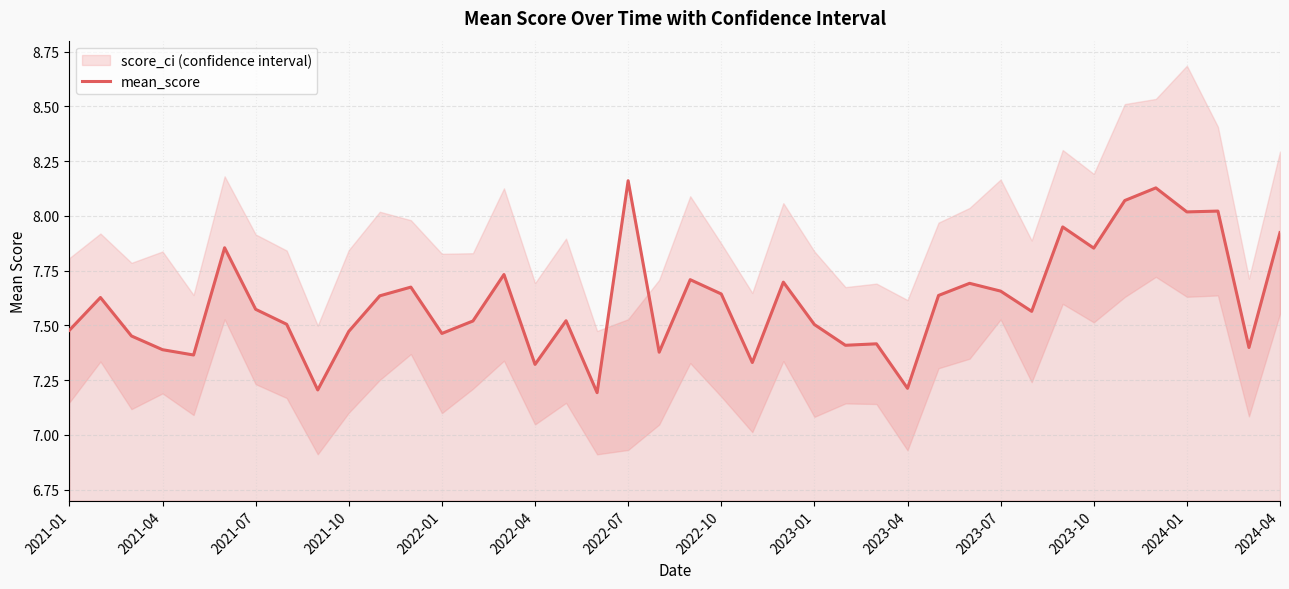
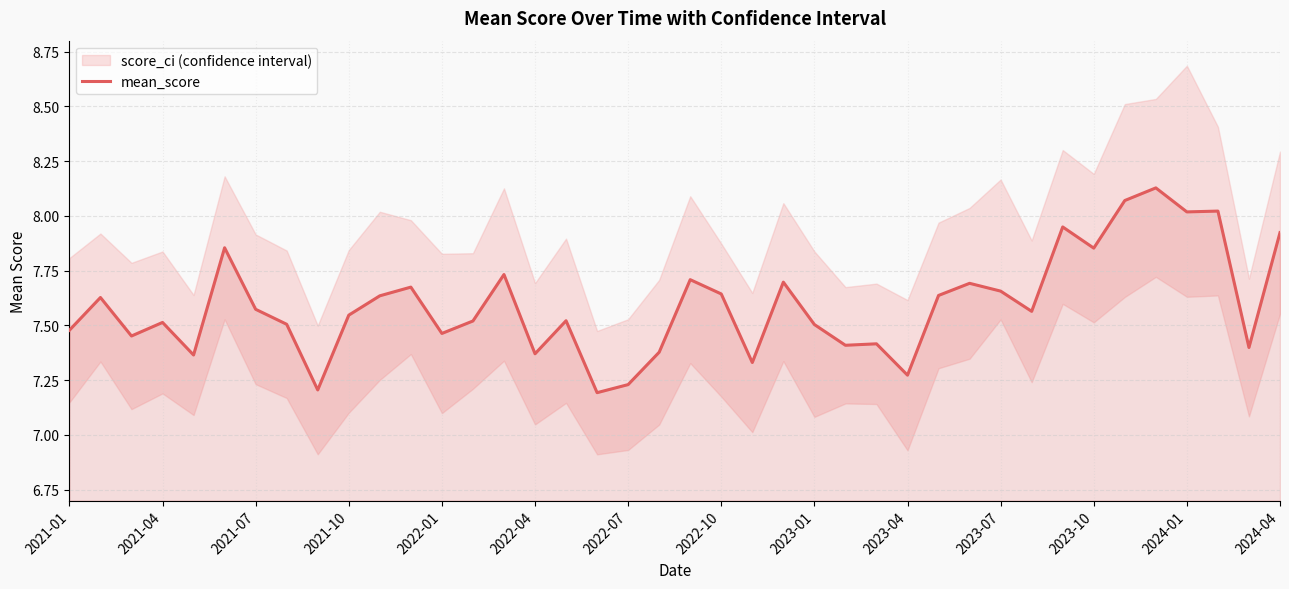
mean_score, 2021-04: 7.39 -> 7.51
mean_score, 2021-10: 7.47 -> 7.55
mean_score, 2022-04: 7.32 -> 7.37
mean_score, 2022-07: 8.16 -> 7.23
mean_score, 2023-04: 7.21 -> 7.27
